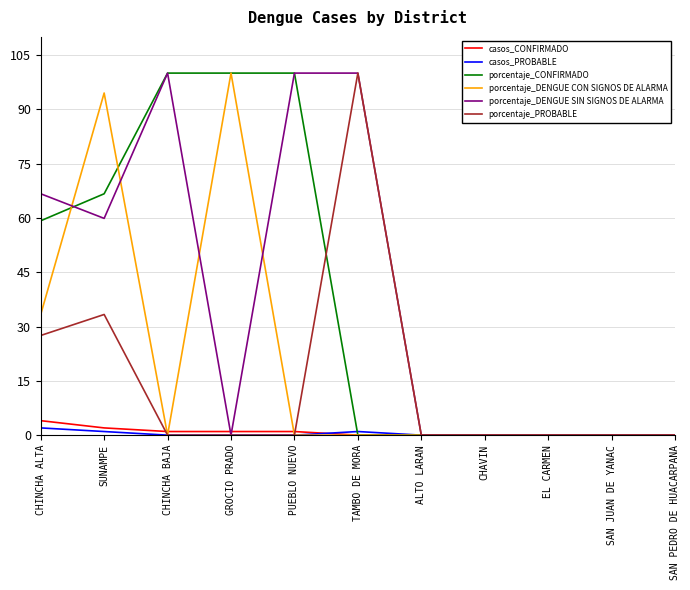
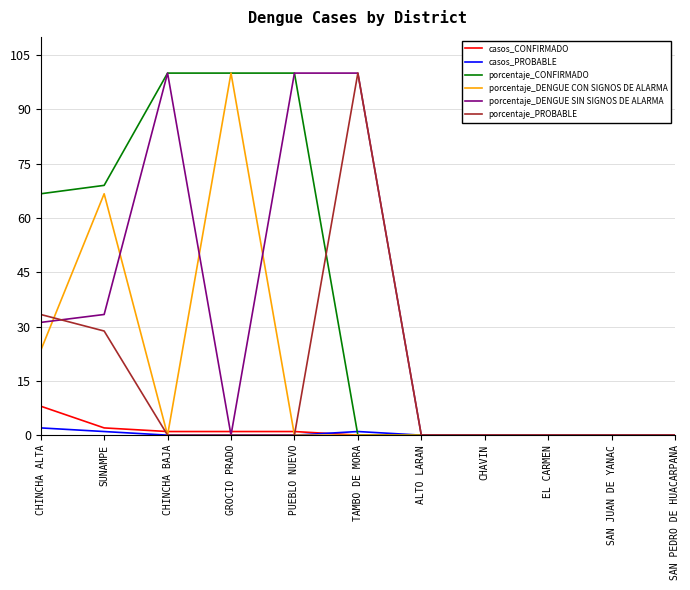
casos_CONFIRMADO, CHINCHA ALTA: 4 -> 8
porcentaje_CONFIRMADO, CHINCHA ALTA: 59 -> 67
porcentaje_DENGUE CON SIGNOS DE ALARMA, CHINCHA ALTA: 33 -> 23
porcentaje_DENGUE SIN SIGNOS DE ALARMA, CHINCHA ALTA: 67 -> 31
porcentaje_PROBABLE, CHINCHA ALTA: 28 -> 33
porcentaje_CONFIRMADO, SUNAMPE: 67 -> 69
porcentaje_DENGUE CON SIGNOS DE ALARMA, SUNAMPE: 95 -> 67
porcentaje_DENGUE SIN SIGNOS DE ALARMA, SUNAMPE: 60 -> 33
porcentaje_PROBABLE, SUNAMPE: 33 -> 29
